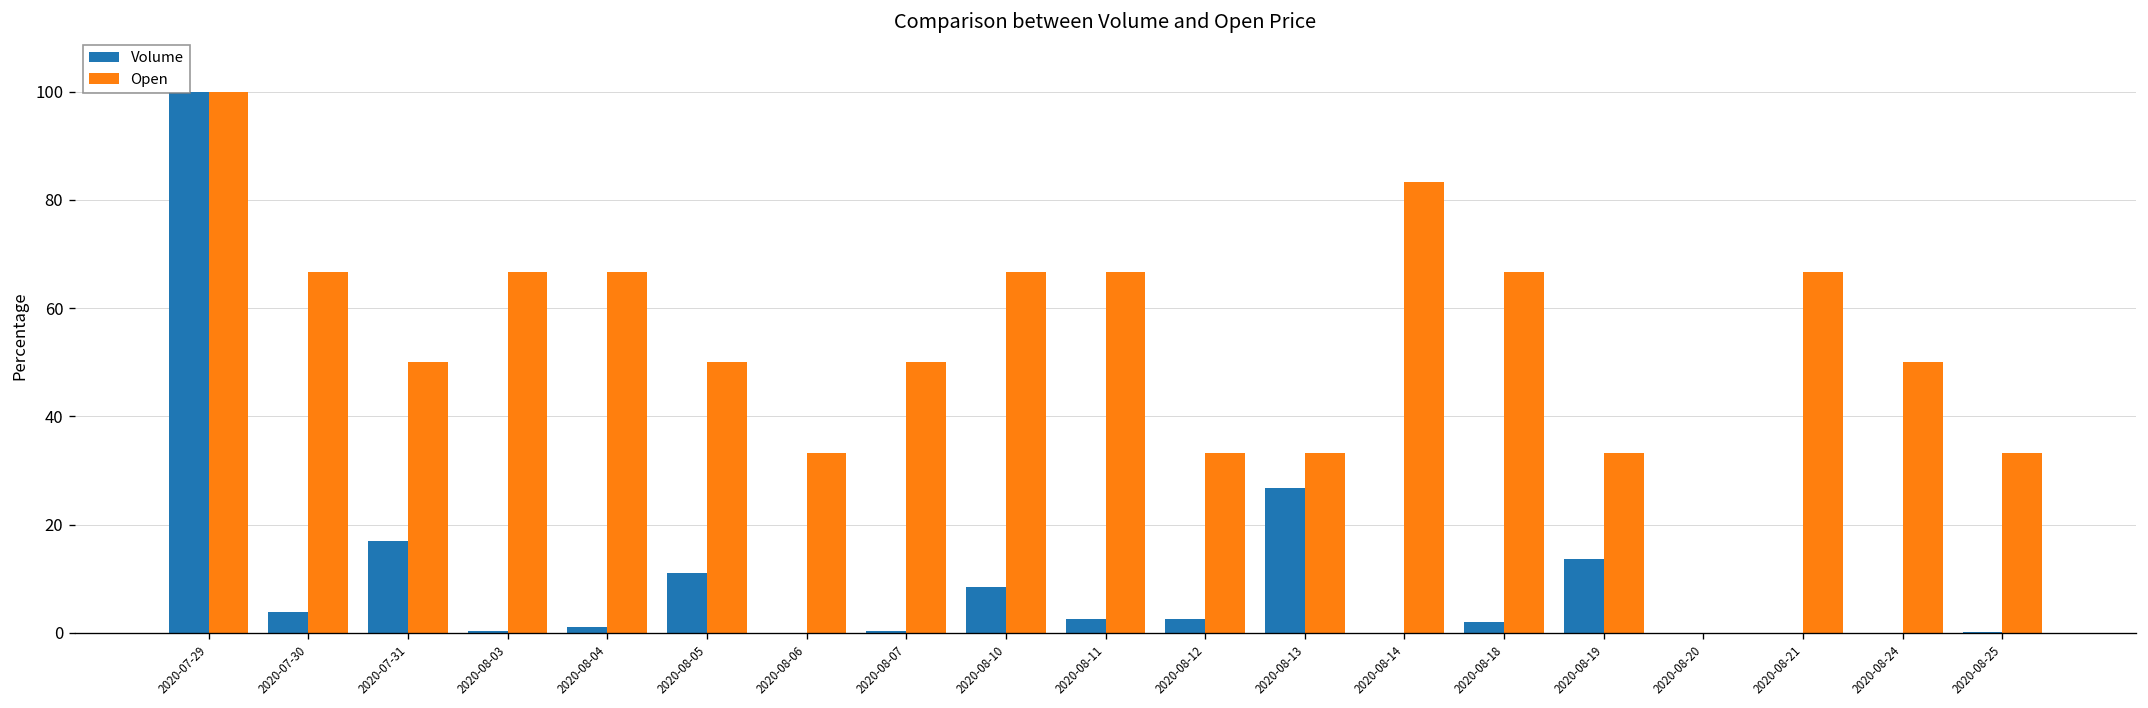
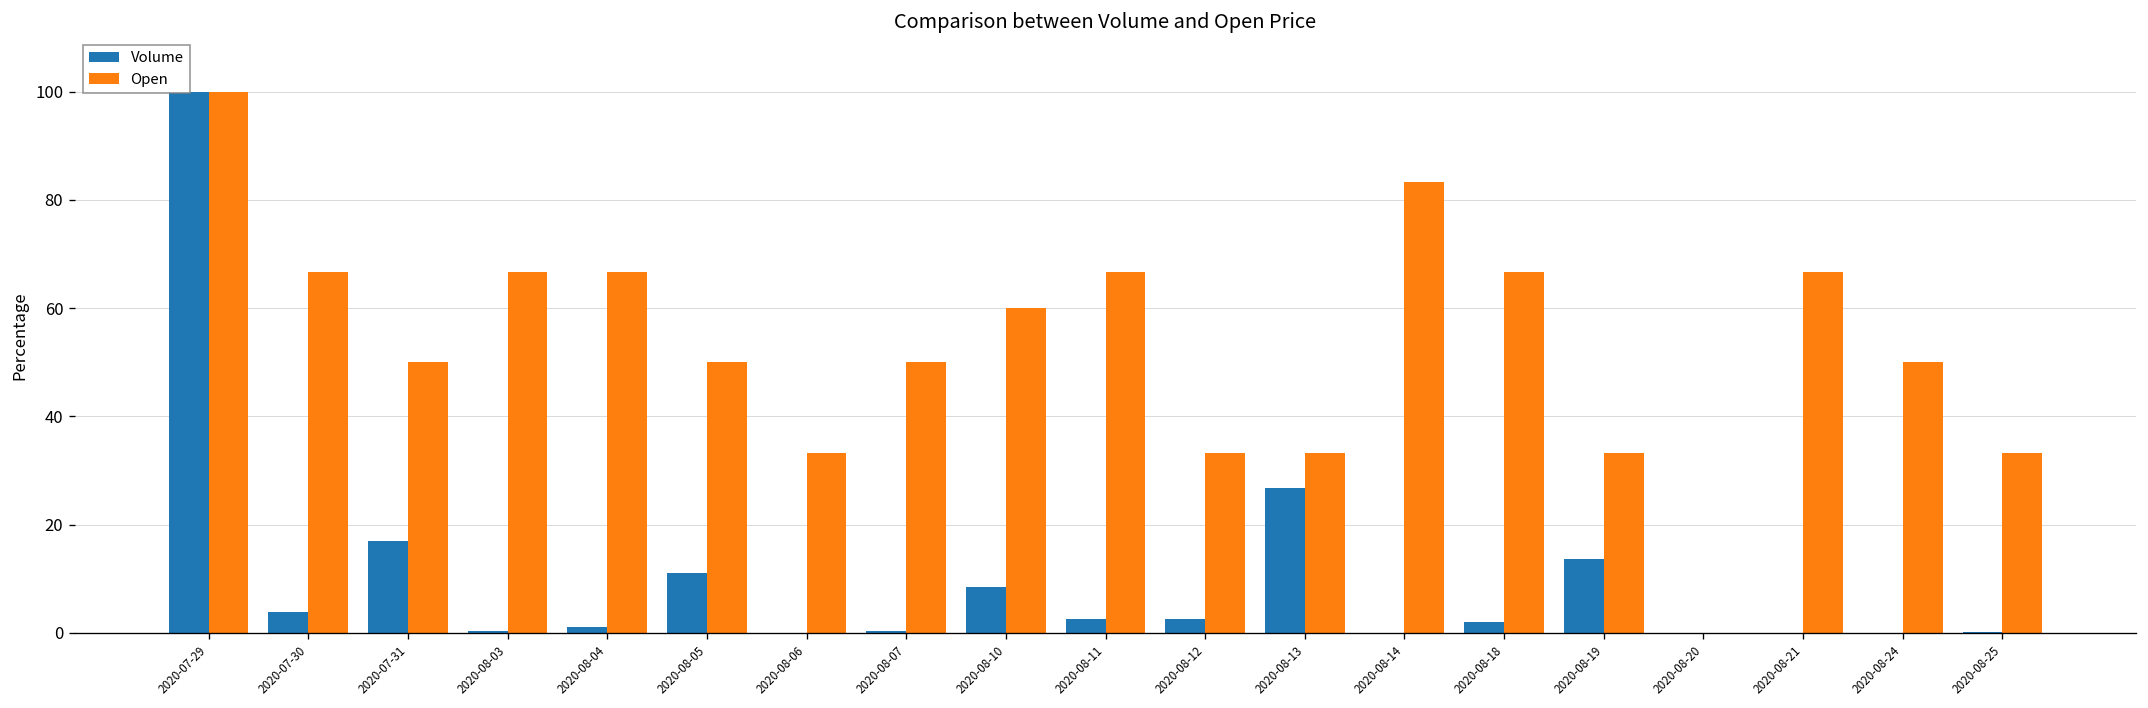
Open, 2020-08-10: 67 -> 60
